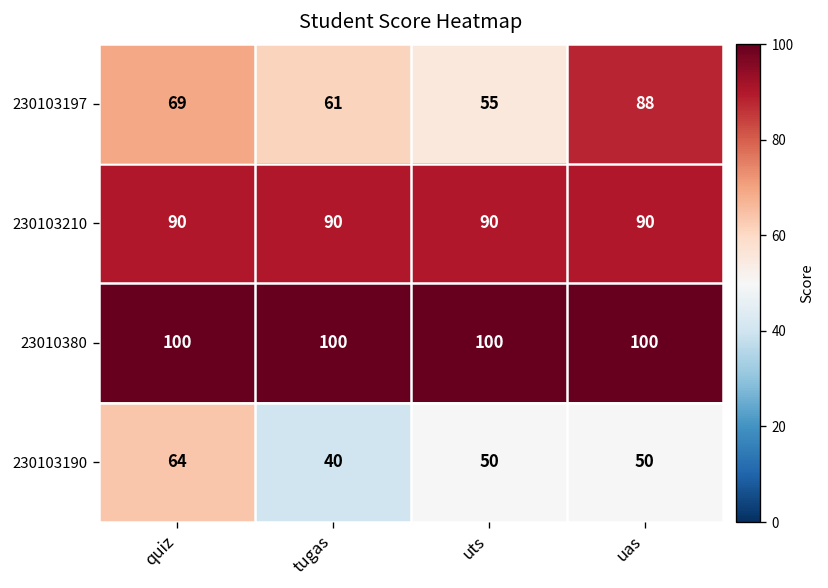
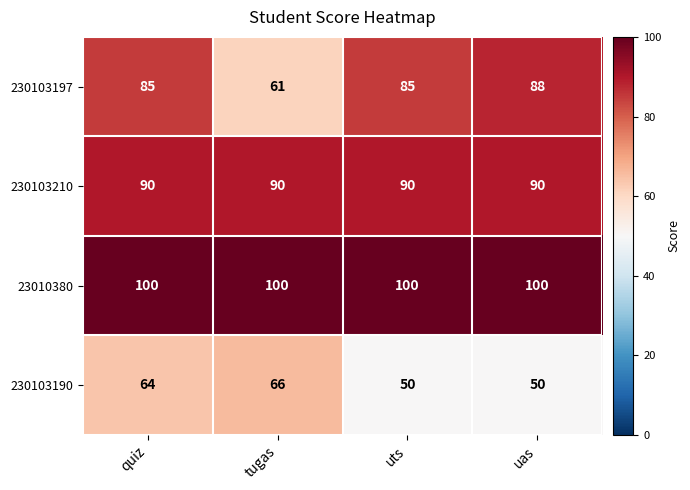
230103197, quiz: 69 -> 85
230103197, uts: 55 -> 85
230103190, tugas: 40 -> 66
